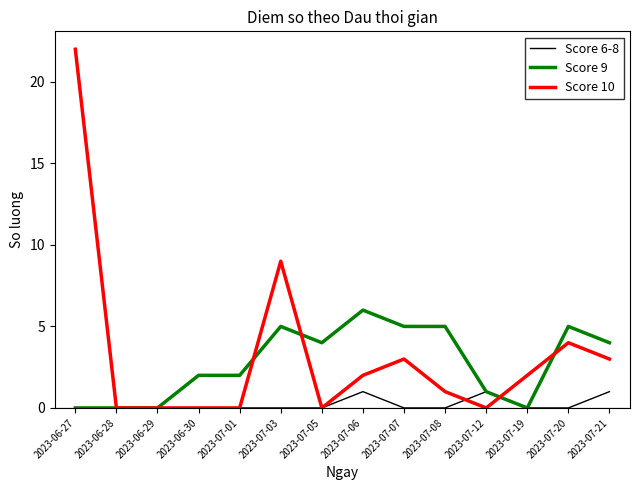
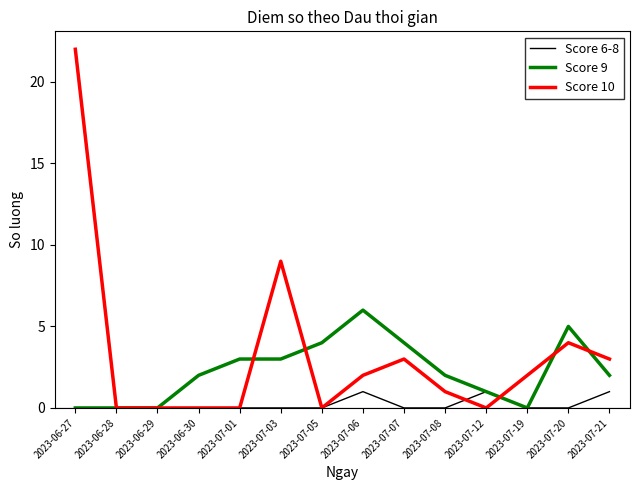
Score 9, 2023-07-01: 2 -> 3
Score 9, 2023-07-03: 5 -> 3
Score 9, 2023-07-07: 5 -> 4
Score 9, 2023-07-08: 5 -> 2
Score 9, 2023-07-21: 4 -> 2
